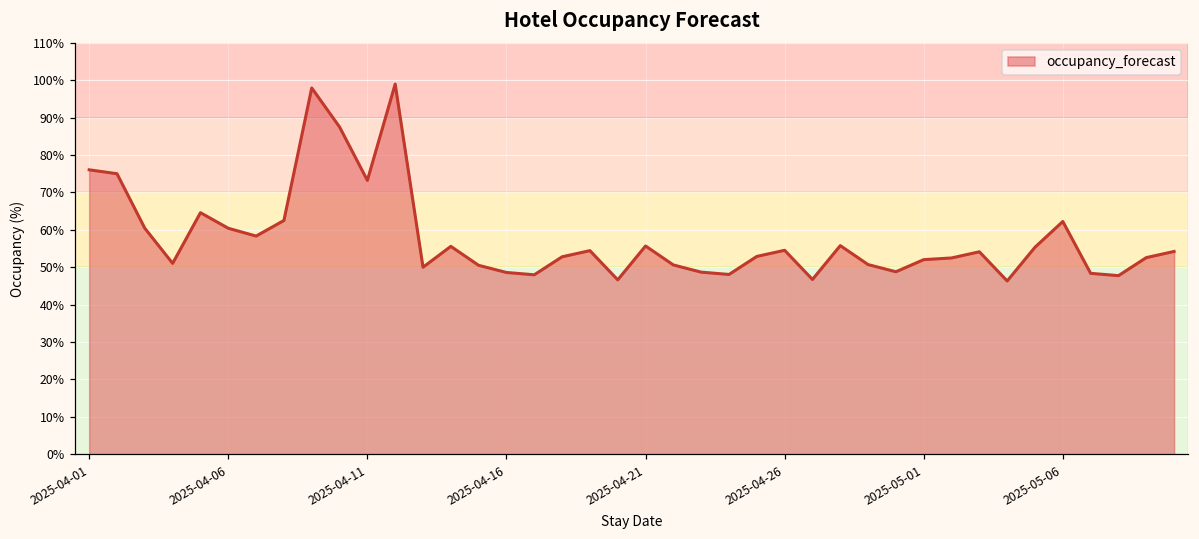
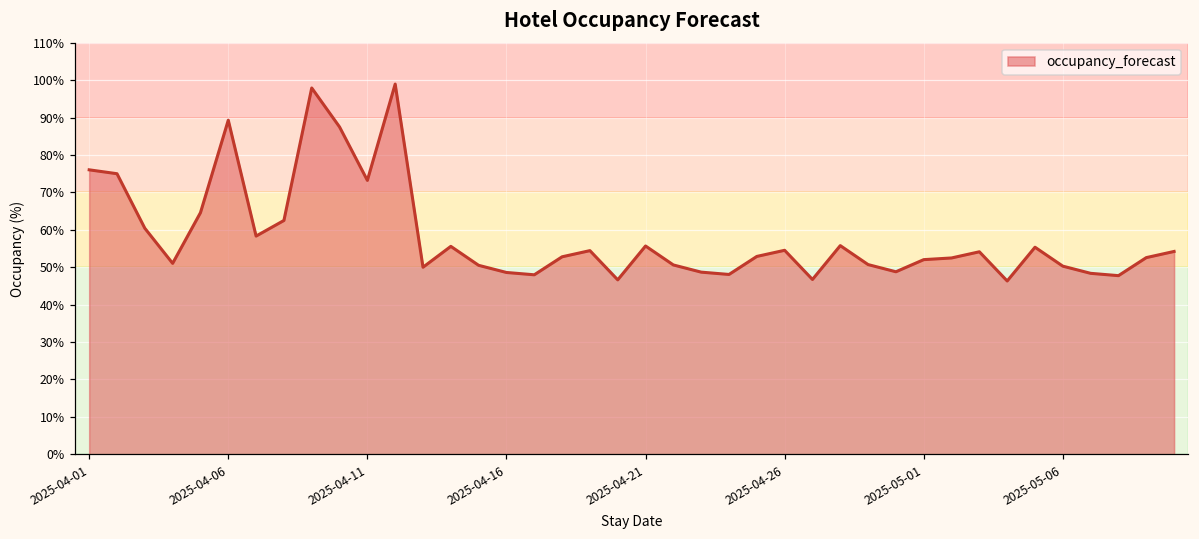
2025-04-06: 60% -> 89%
2025-05-06: 62% -> 50%
